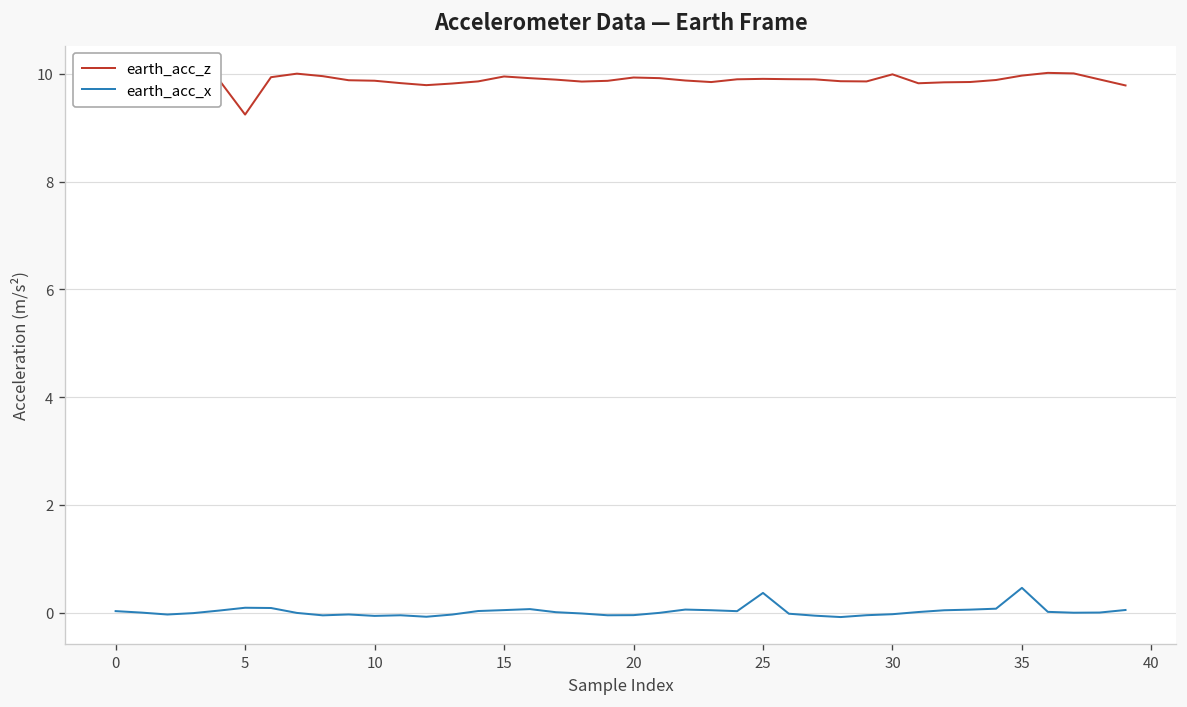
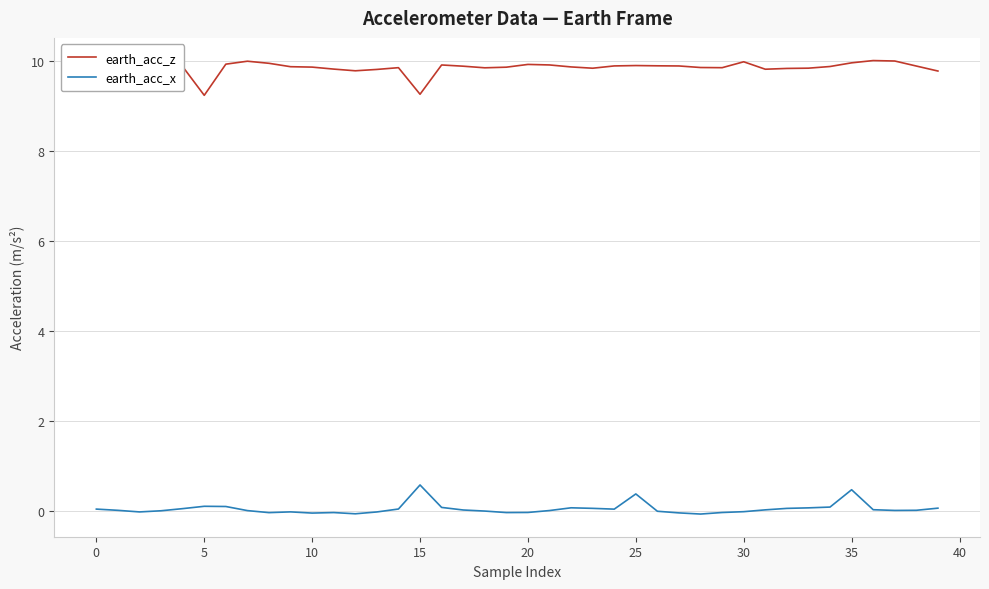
earth_acc_z, 15: 9.9 -> 9.3
earth_acc_x, 15: 0.1 -> 0.6
